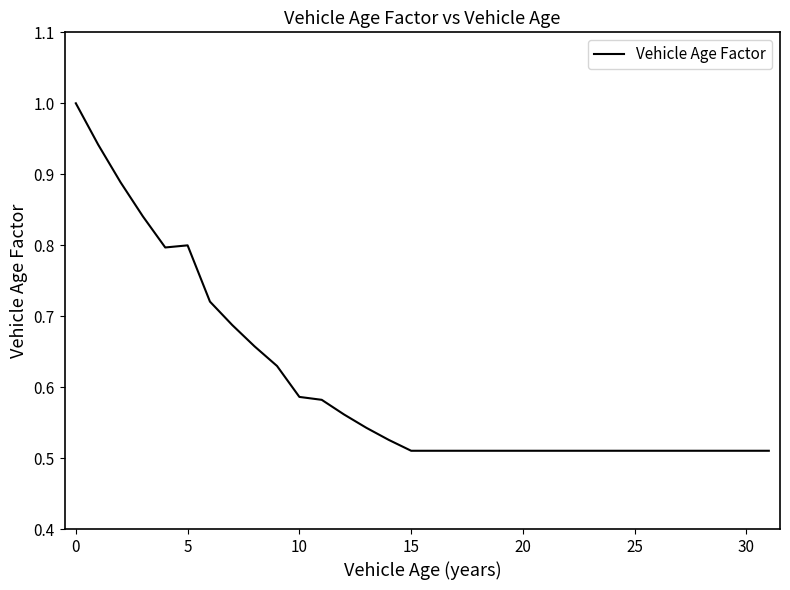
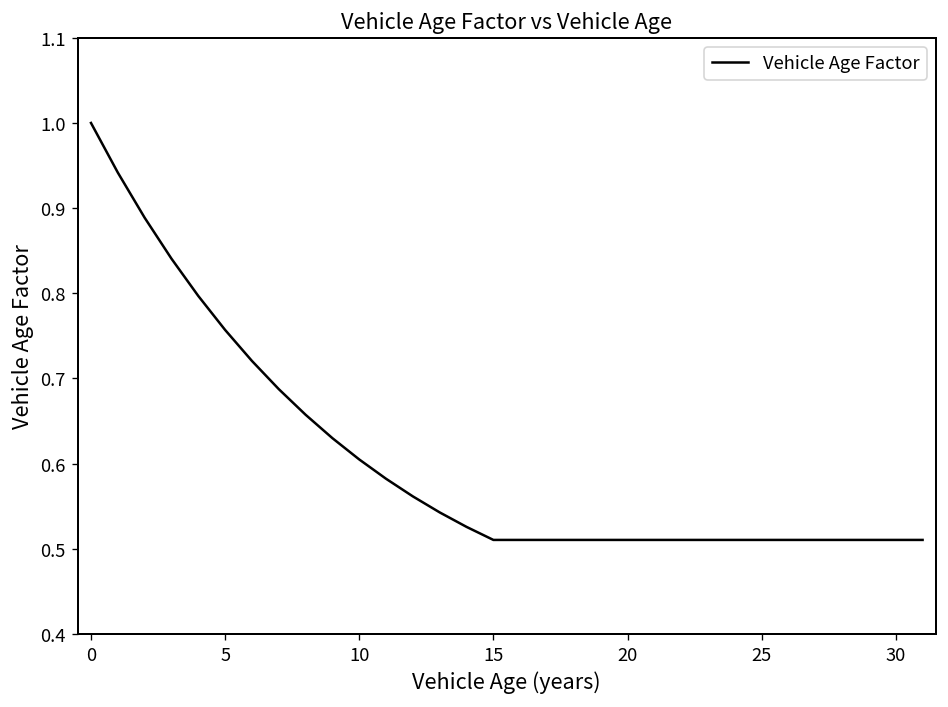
5: 0.80 -> 0.76
10: 0.59 -> 0.60
